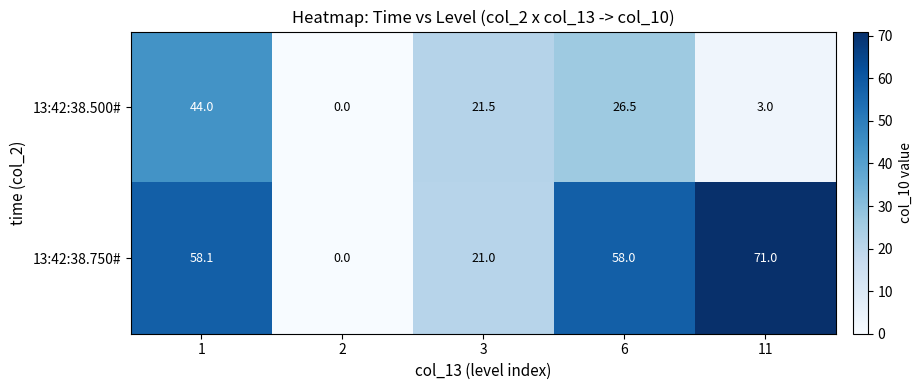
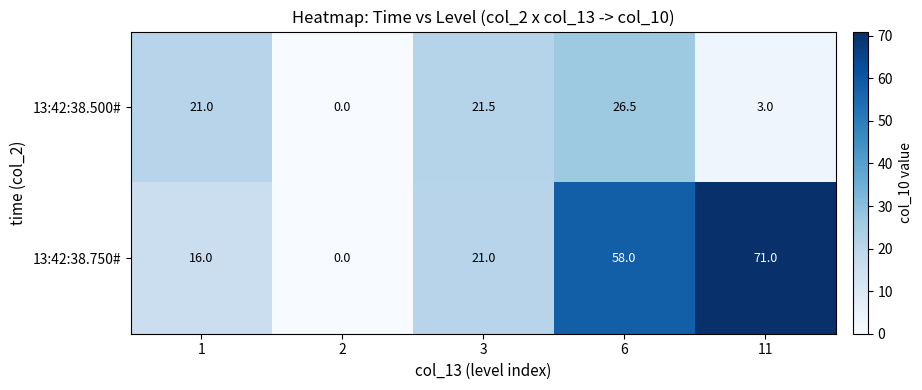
13:42:38.500#, 1: 44.0 -> 21.0
13:42:38.750#, 1: 58.1 -> 16.0
